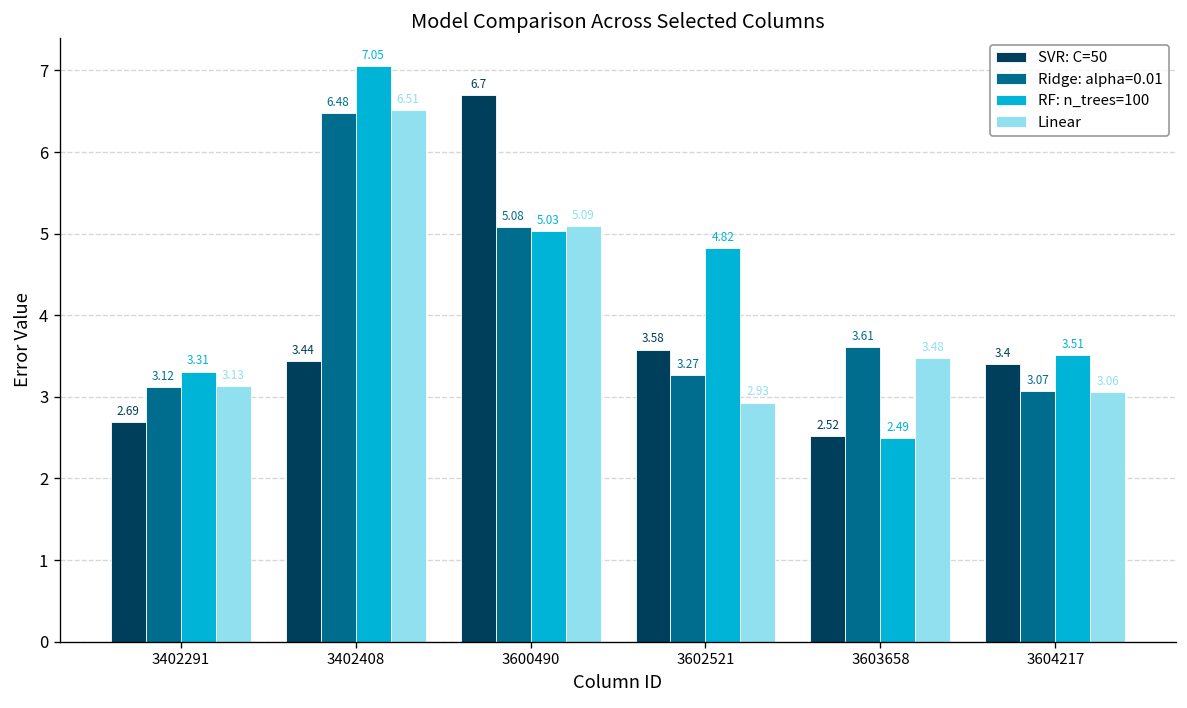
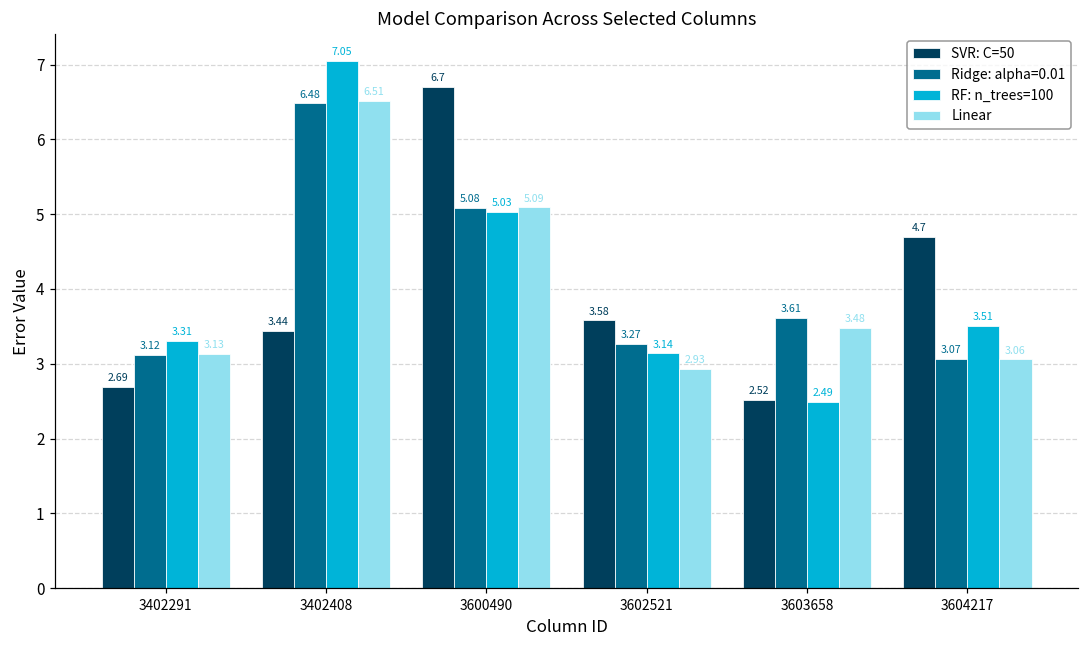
RF: n_trees=100, 3602521: 4.82 -> 3.14
SVR: C=50, 3604217: 3.4 -> 4.7
